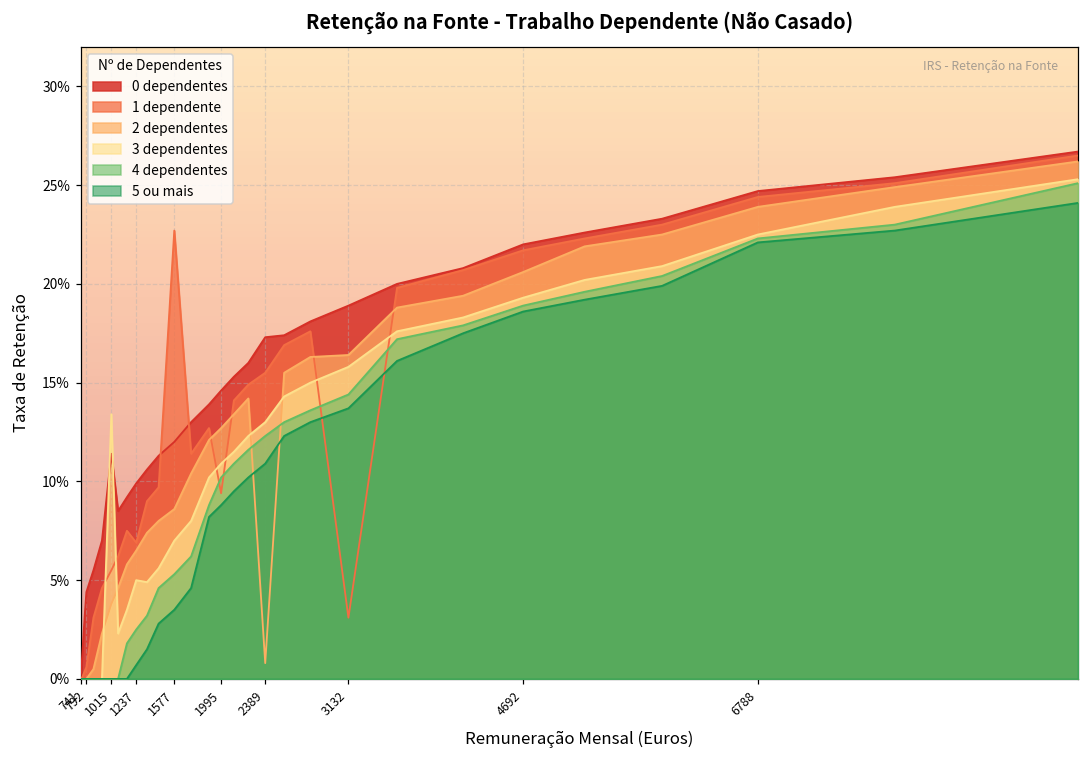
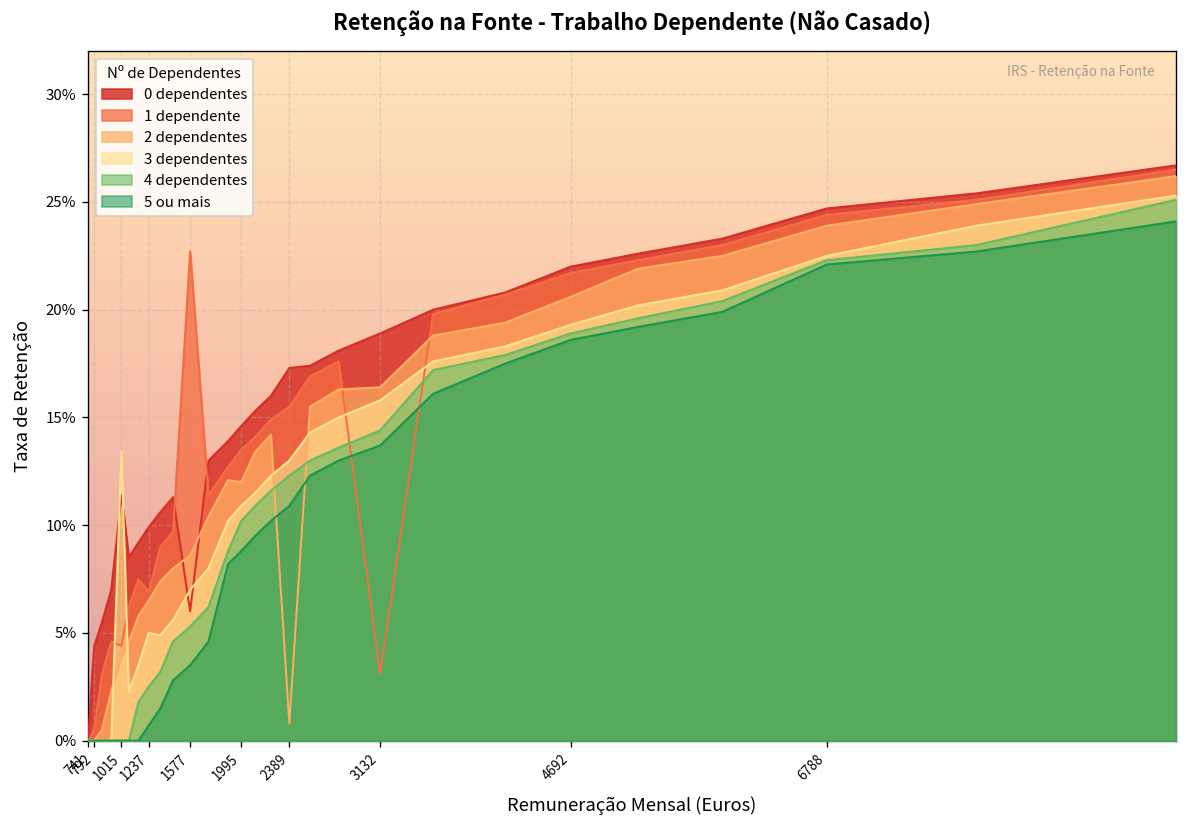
1 dependente, 1015: 5.5% -> 4.4%
0 dependentes, 1577: 12.0% -> 6.0%
1 dependente, 1995: 9.4% -> 13.5%
2 dependentes, 1995: 12.7% -> 12.0%
